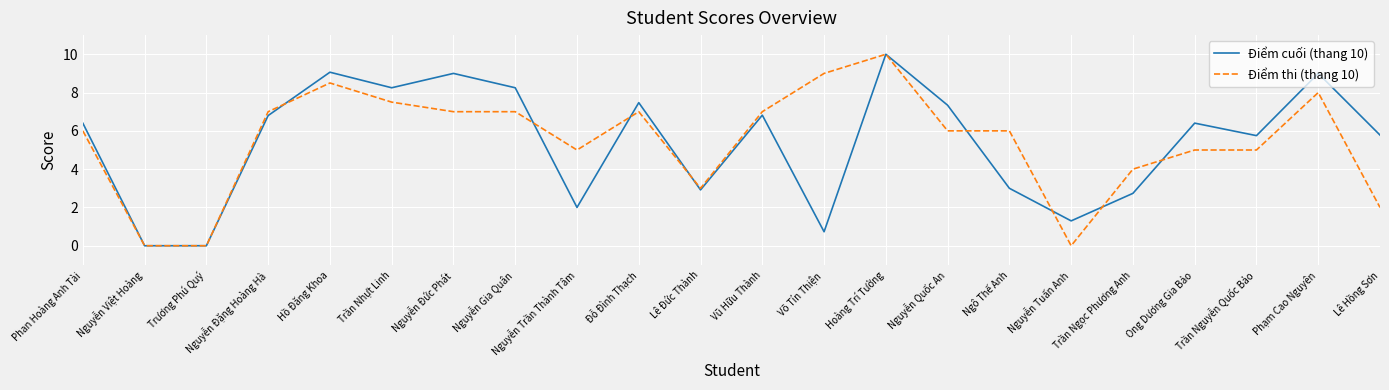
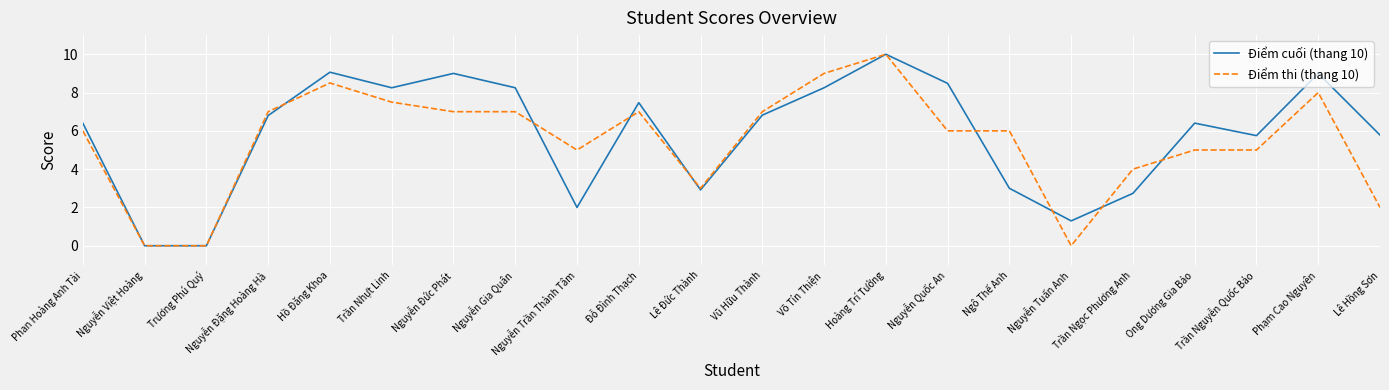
Điểm cuối (thang 10), Võ Tín Thiện: 0.7 -> 8.3
Điểm cuối (thang 10), Nguyễn Quốc An: 7.3 -> 8.5
